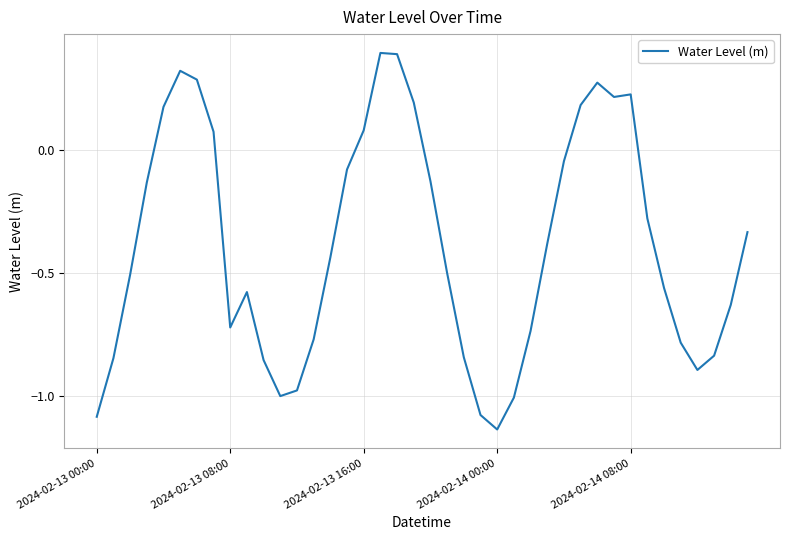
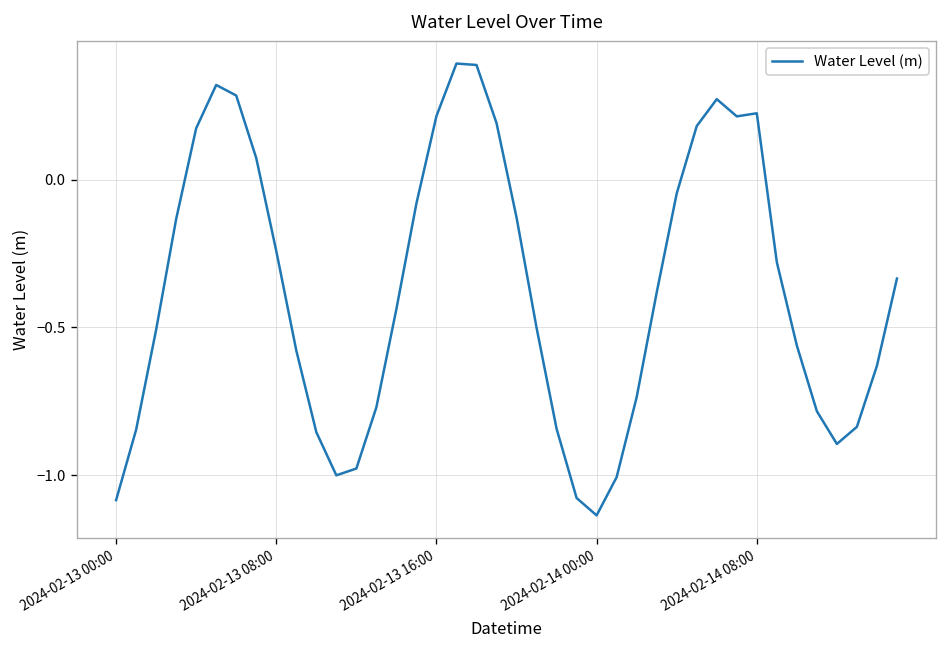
2024-02-13 08:00: -0.72 -> -0.24
2024-02-13 16:00: 0.08 -> 0.22
